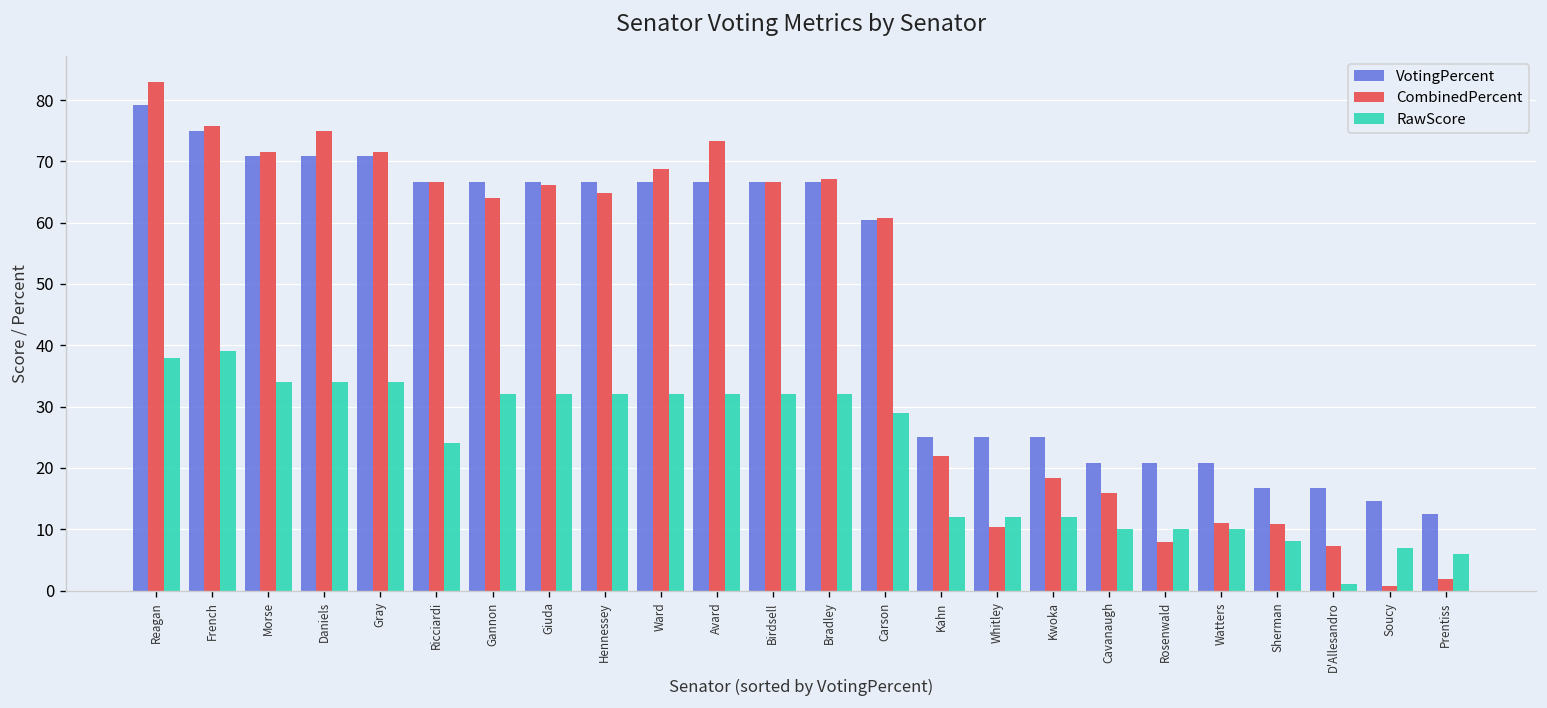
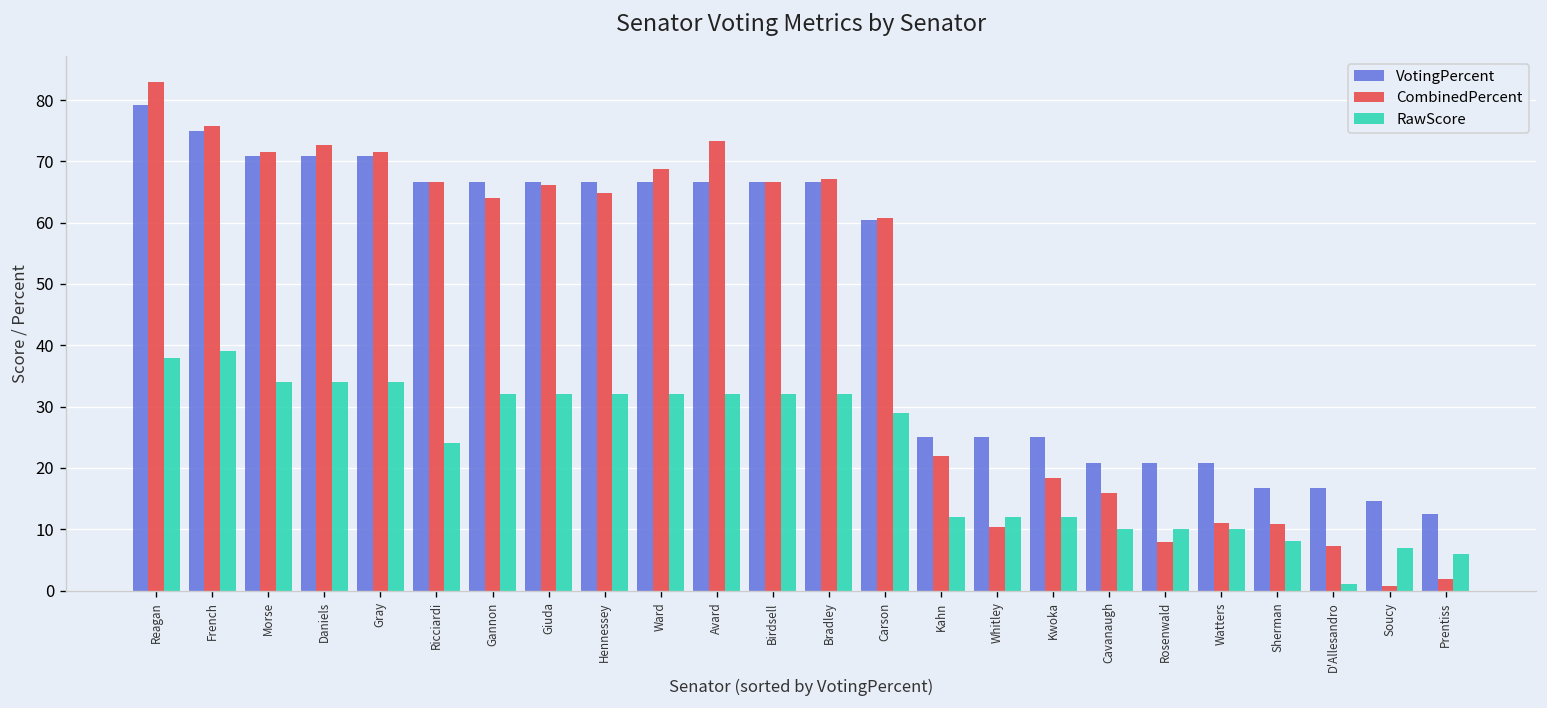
CombinedPercent, Daniels: 75 -> 73
